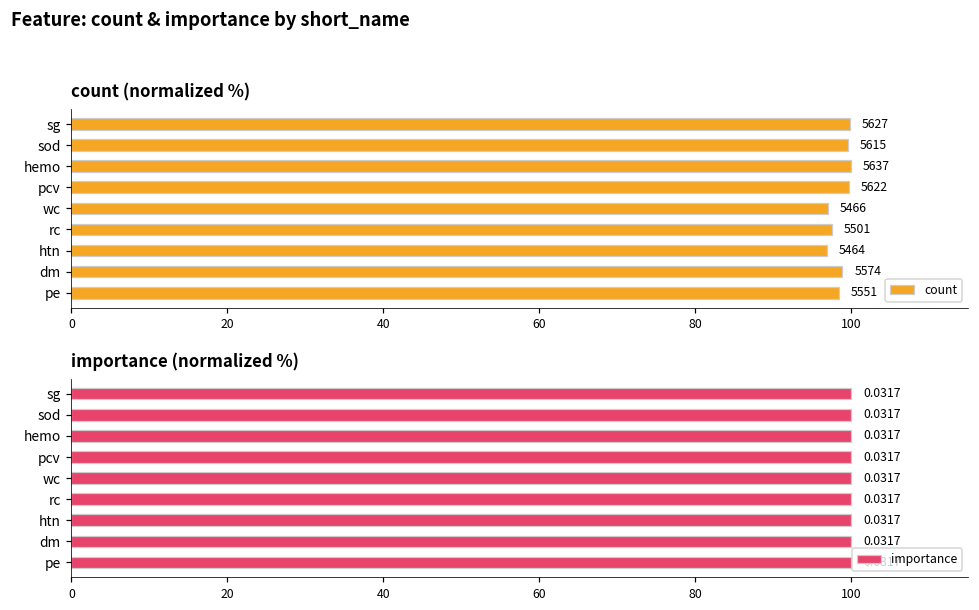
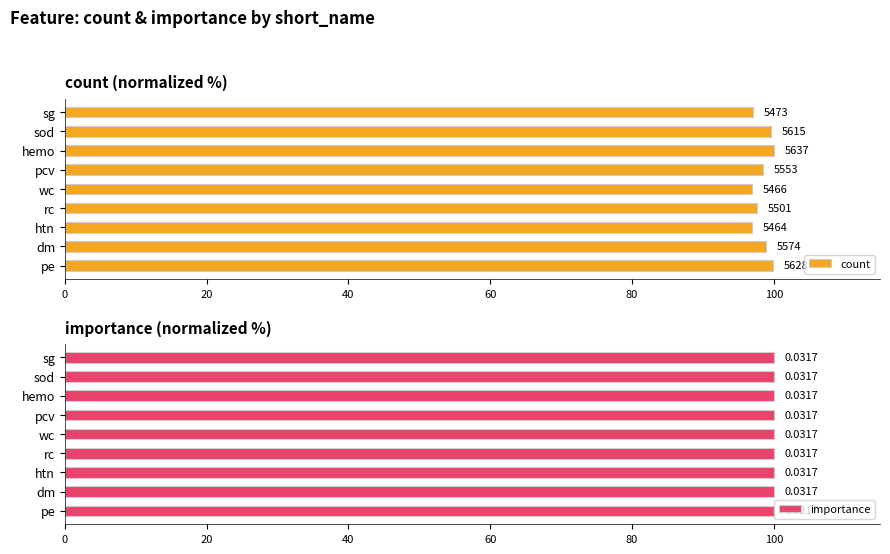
count (normalized %), sg: 5627 -> 5473
count (normalized %), pcv: 5622 -> 5553
count (normalized %), pe: 98 -> 100
